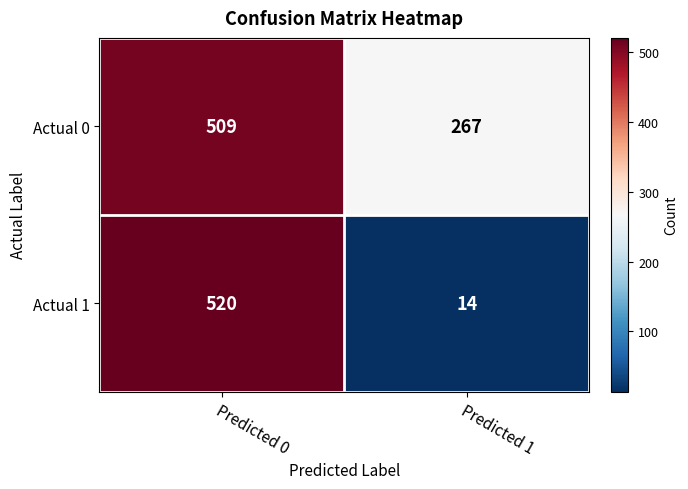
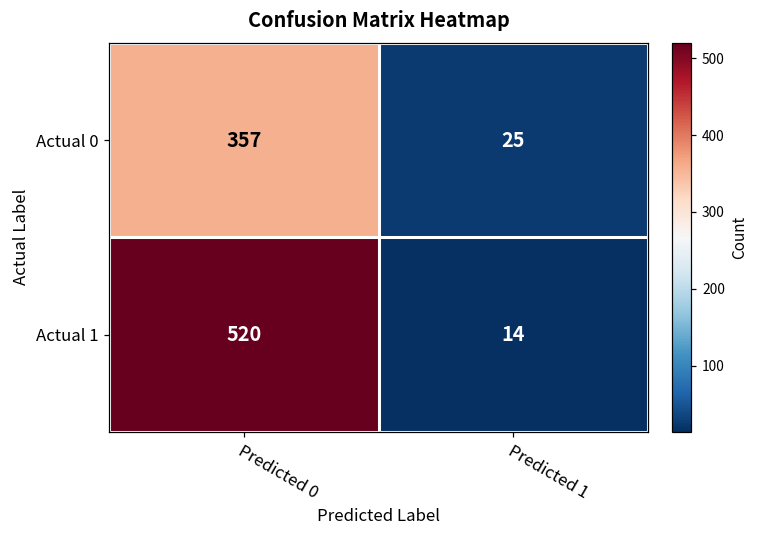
Actual 0, Predicted 0: 509 -> 357
Actual 0, Predicted 1: 267 -> 25
